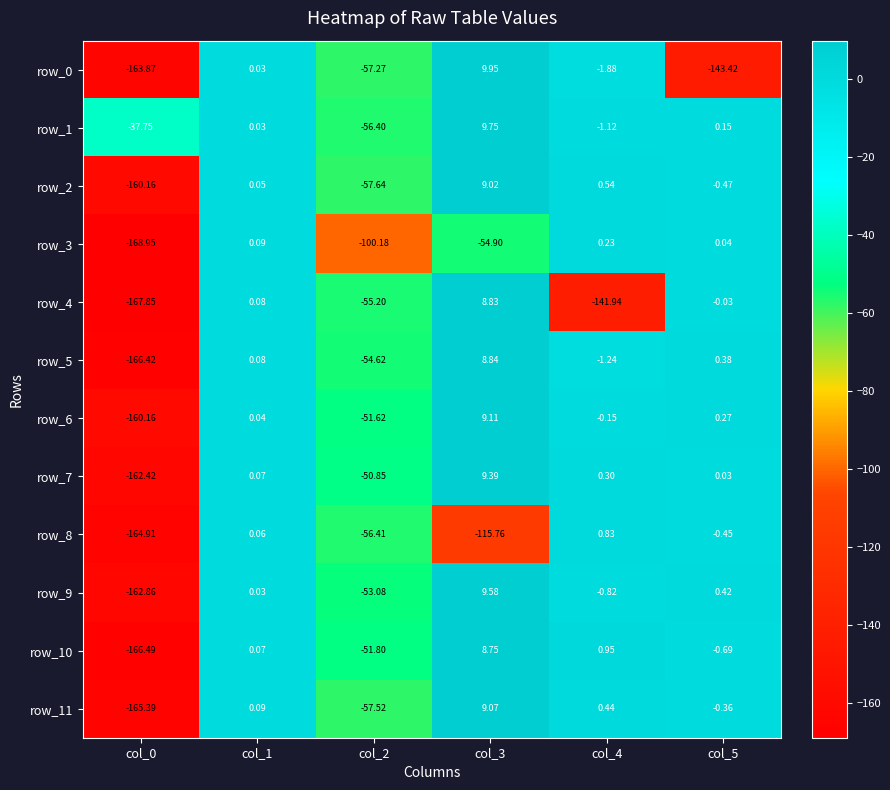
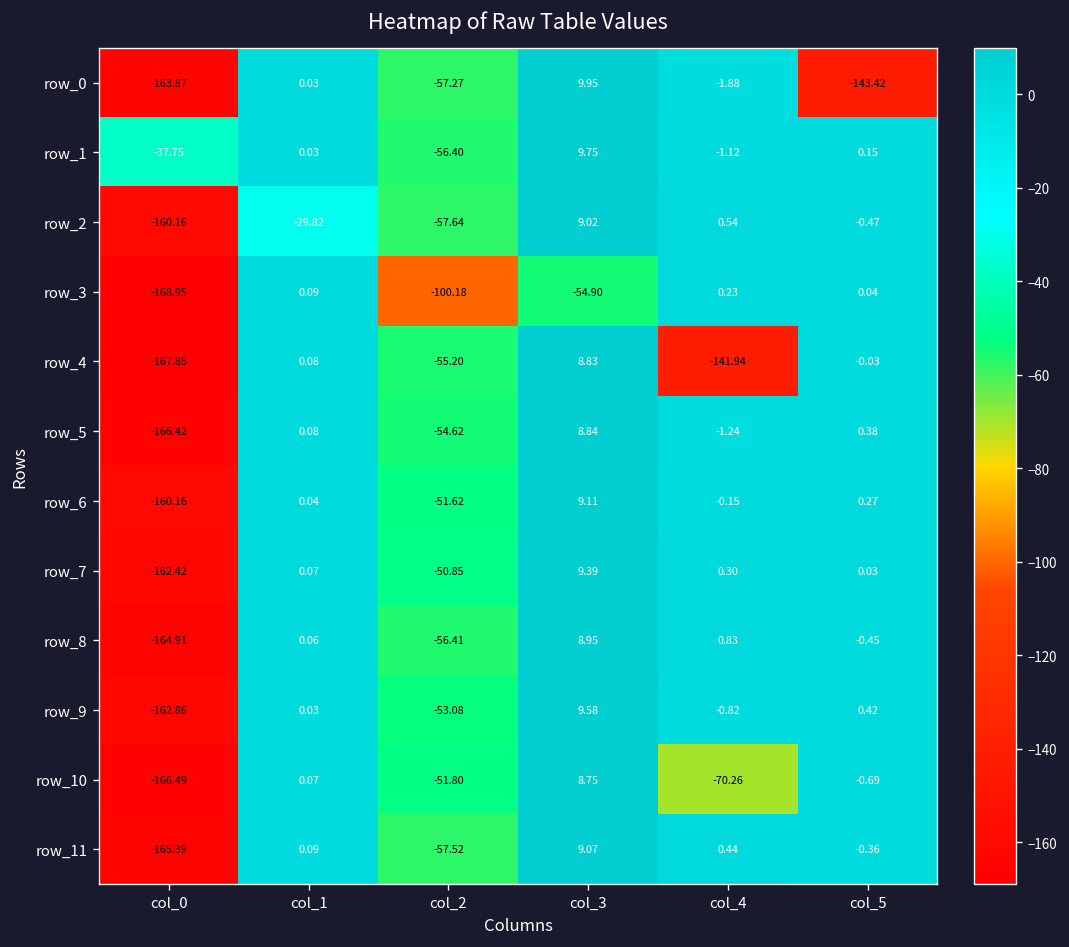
row_2, col_1: 0.05 -> -29.82
row_8, col_3: -115.76 -> 8.95
row_10, col_4: 0.95 -> -70.26
